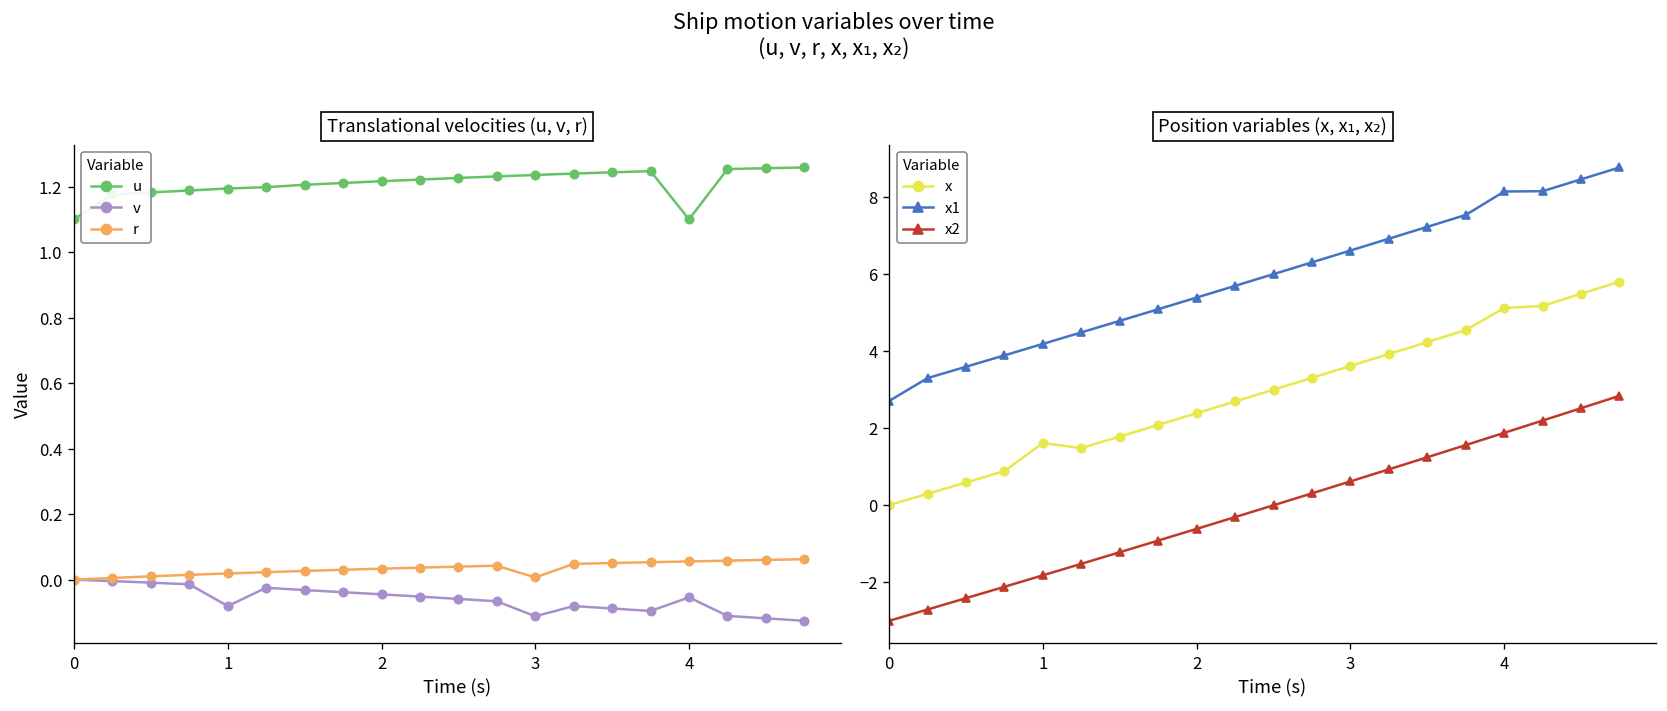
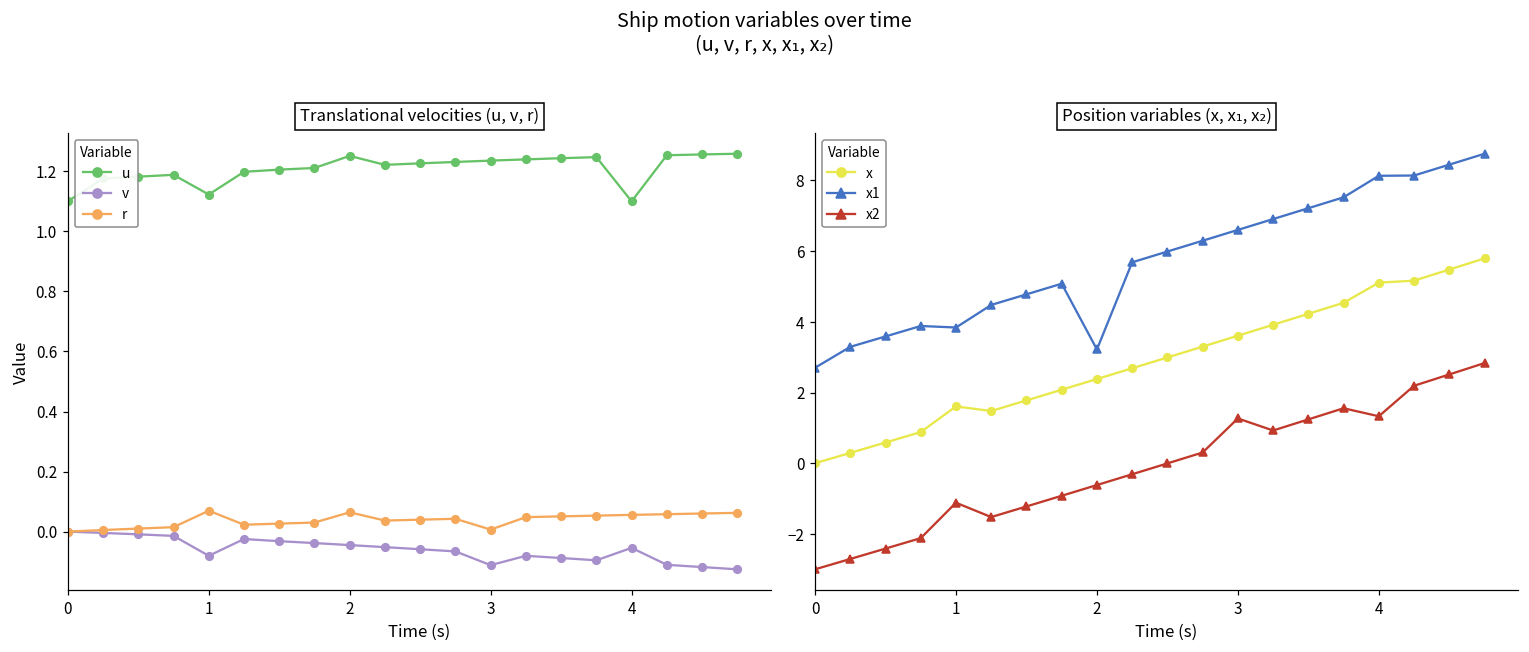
Translational velocities (u, v, r), u, 1: 1.19 -> 1.12
Translational velocities (u, v, r), r, 1: 0.02 -> 0.07
Translational velocities (u, v, r), u, 2: 1.22 -> 1.25
Translational velocities (u, v, r), r, 2: 0.03 -> 0.06
Position variables (x, x₁, x₂), x1, 1: 4.2 -> 3.8
Position variables (x, x₁, x₂), x2, 1: -1.8 -> -1.1
Position variables (x, x₁, x₂), x1, 2: 5.4 -> 3.2
Position variables (x, x₁, x₂), x2, 3: 0.6 -> 1.3
Position variables (x, x₁, x₂), x2, 4: 1.9 -> 1.3
